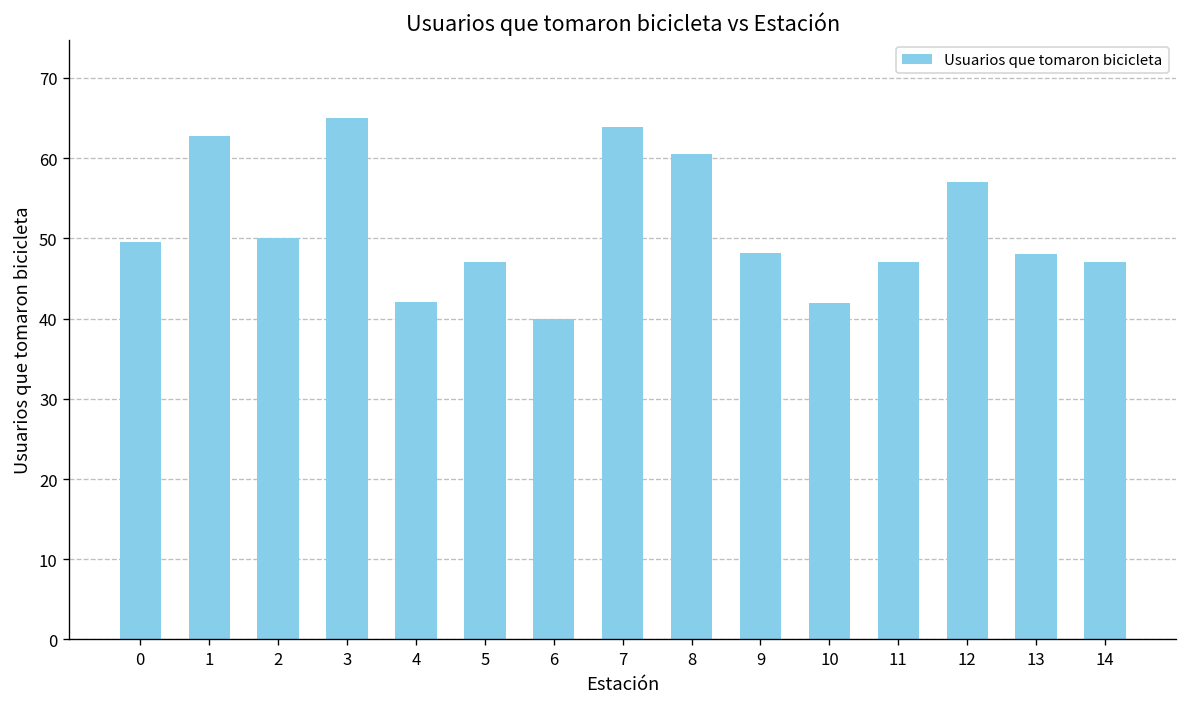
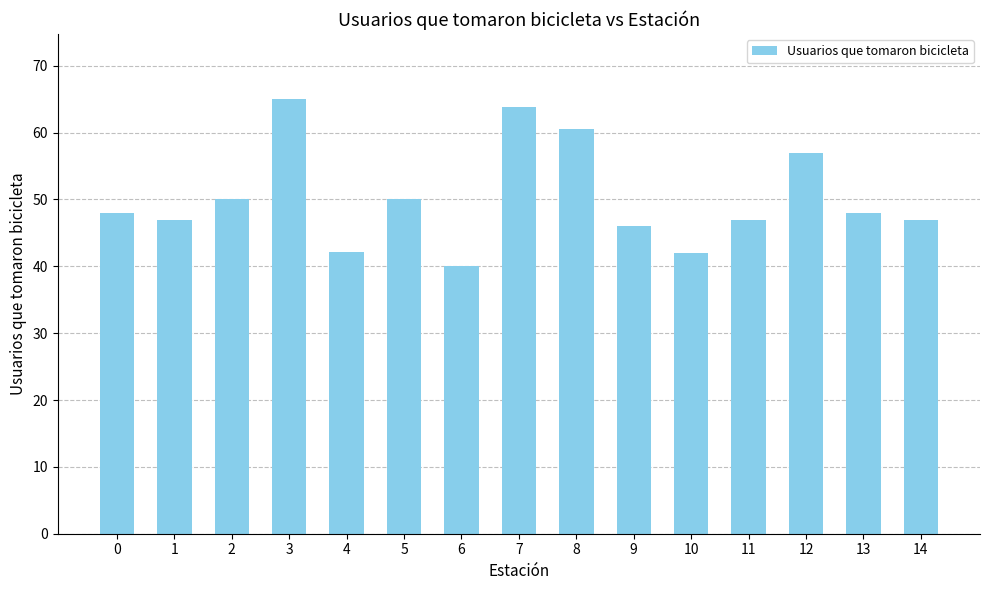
0: 50 -> 48
1: 63 -> 47
5: 47 -> 50
9: 48 -> 46
